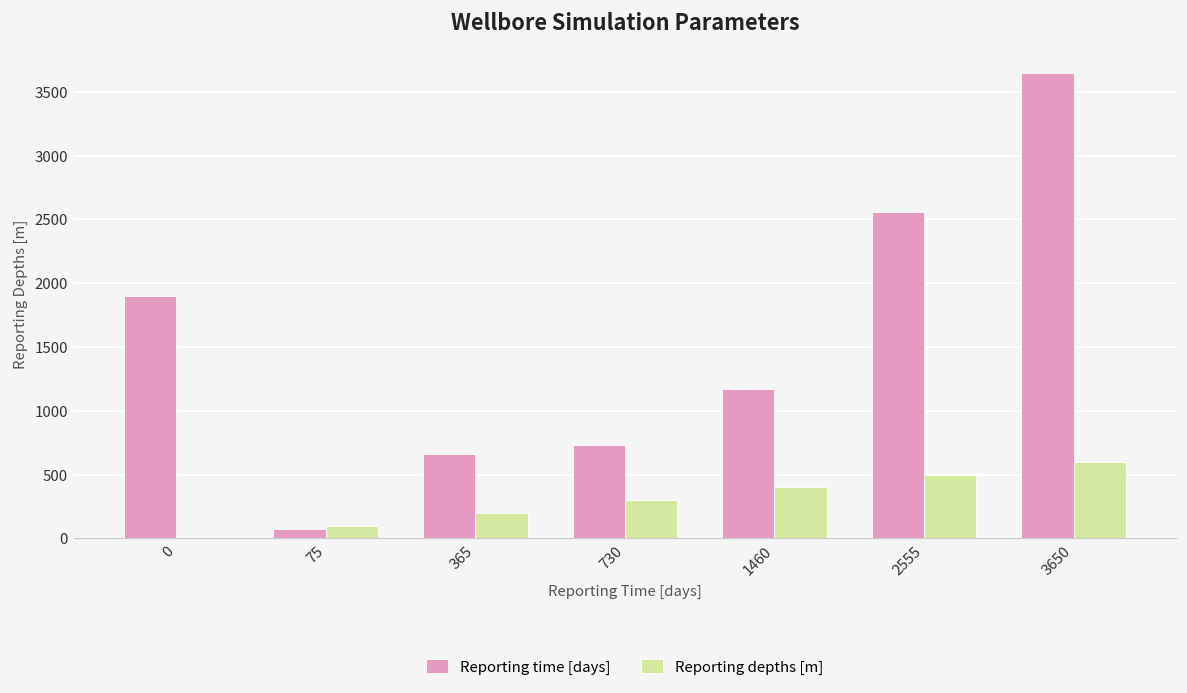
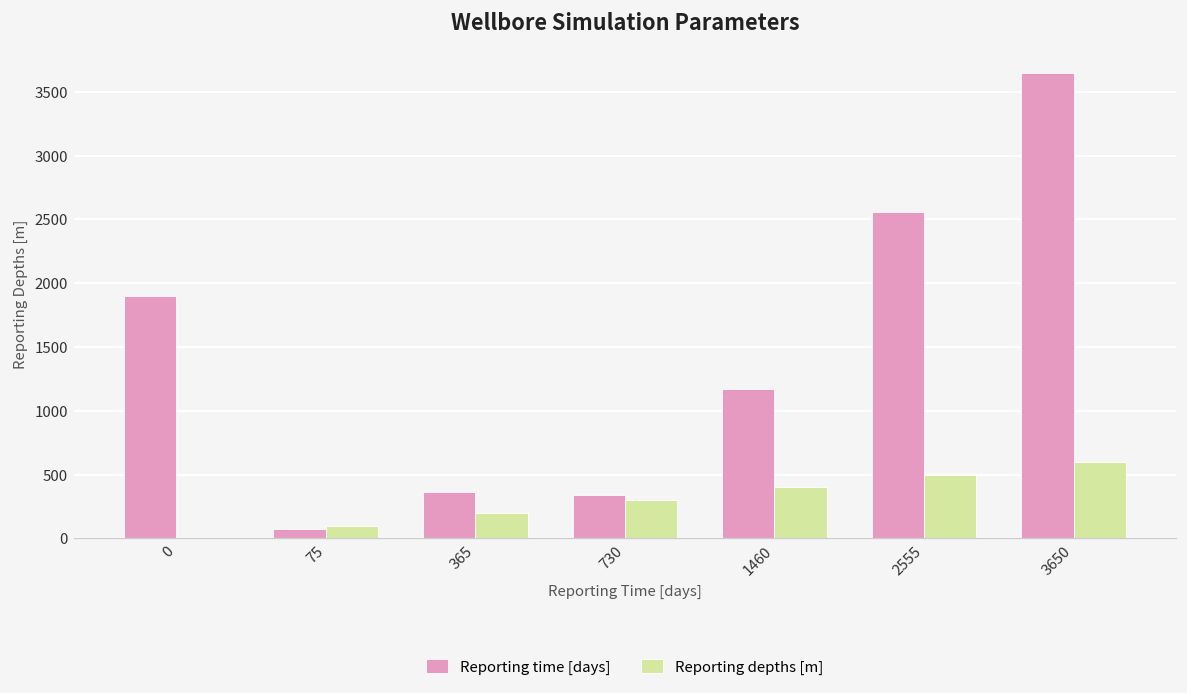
Reporting time [days], 365: 660 -> 370
Reporting time [days], 730: 730 -> 340
